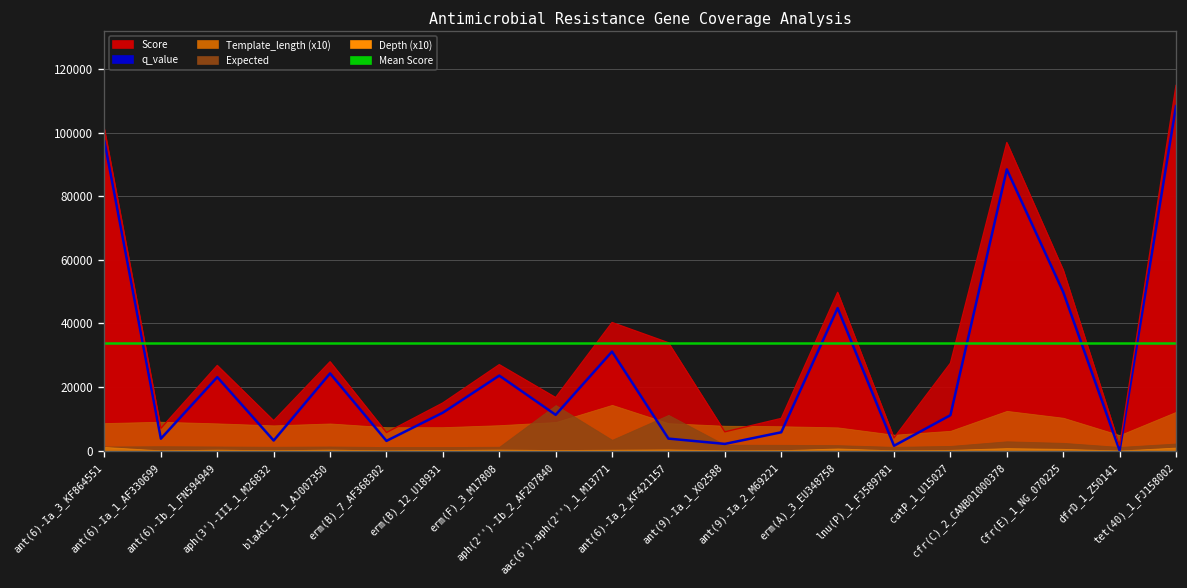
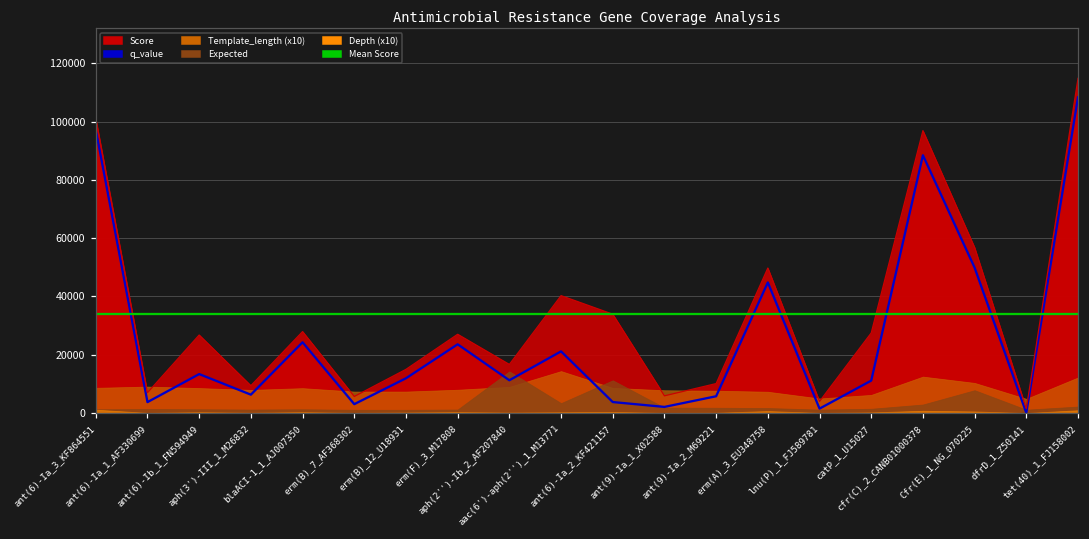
q_value, ant(6)-Ib_1_FN594949: 23000 -> 13000
q_value, aph(3')-III_1_M26832: 3000 -> 6000
q_value, aac(6')-aph(2'')_1_M13771: 31000 -> 21000
Expected, Cfr(E)_1_NG_070225: 2000 -> 8000
